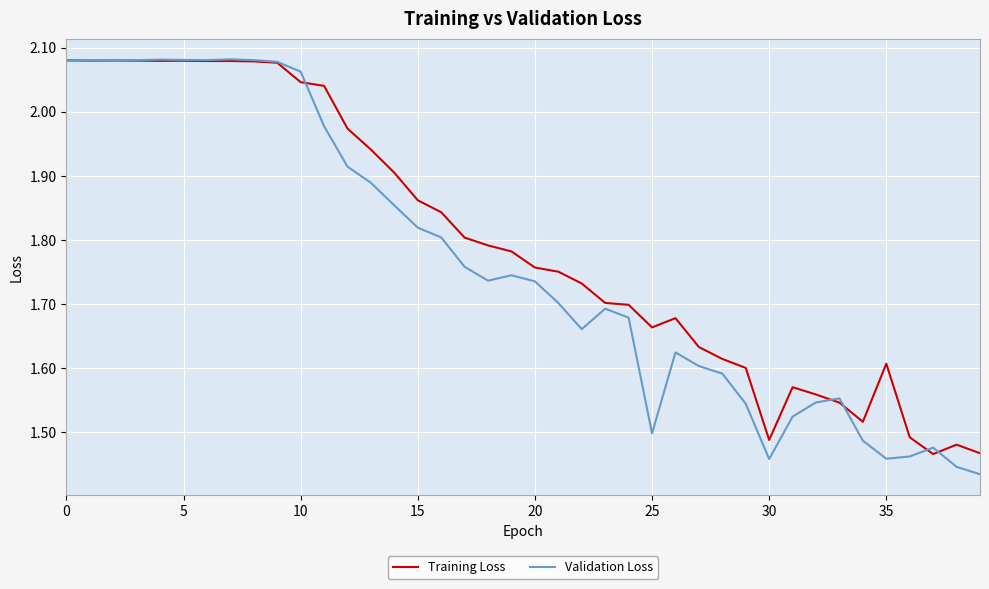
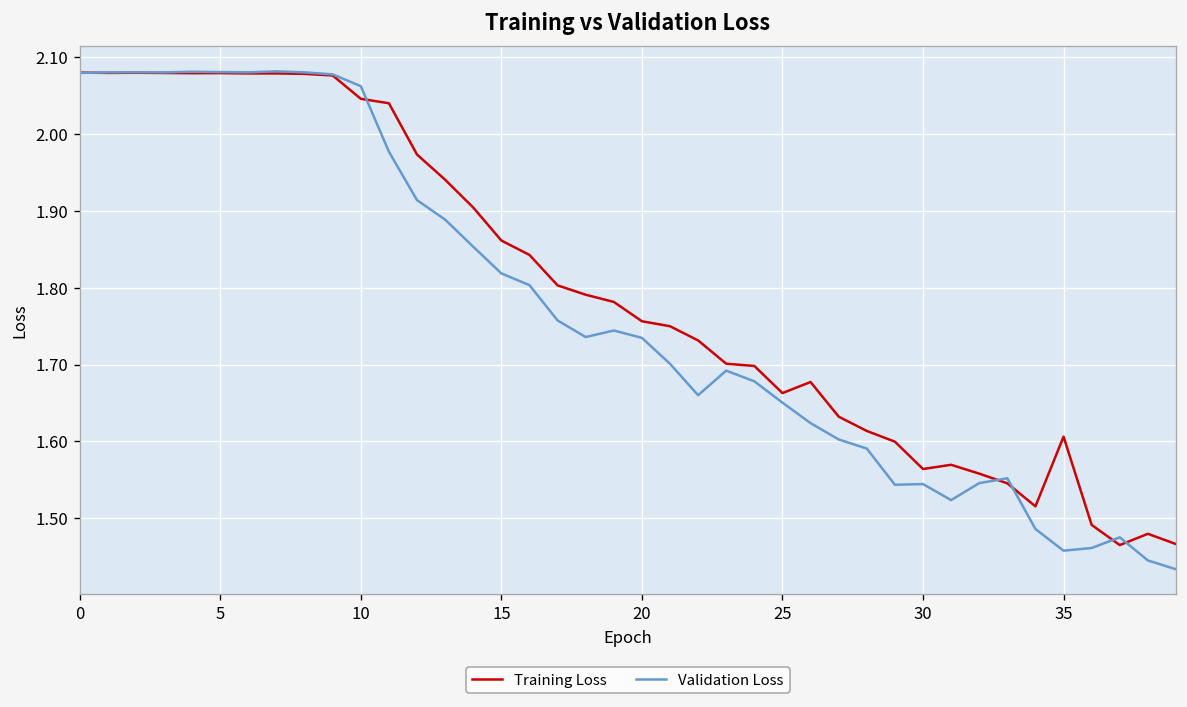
Validation Loss, 25: 1.50 -> 1.65
Training Loss, 30: 1.49 -> 1.56
Validation Loss, 30: 1.46 -> 1.54
